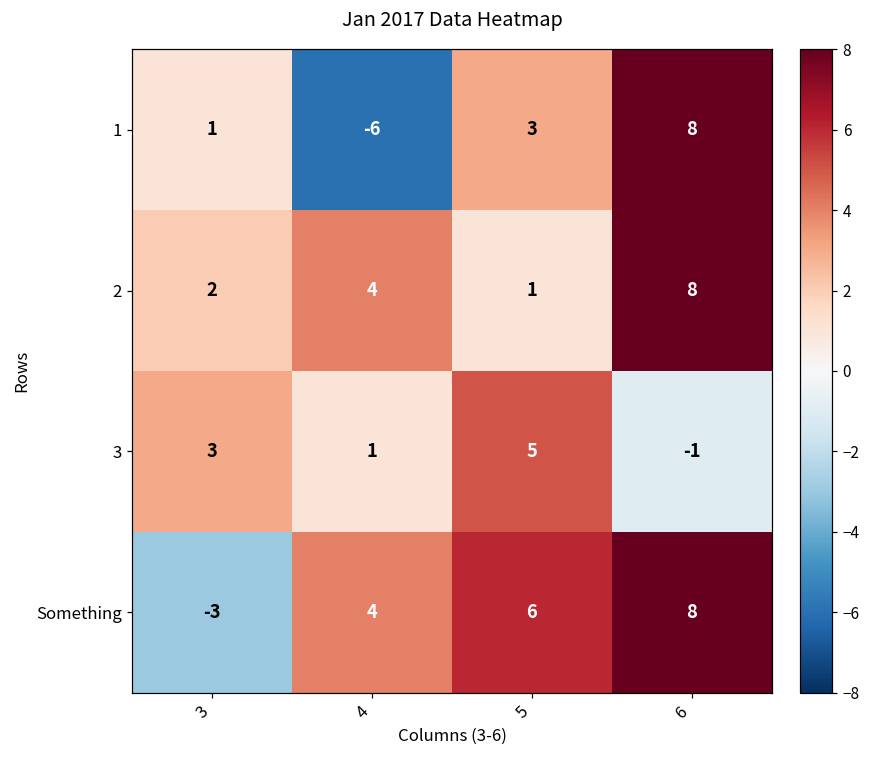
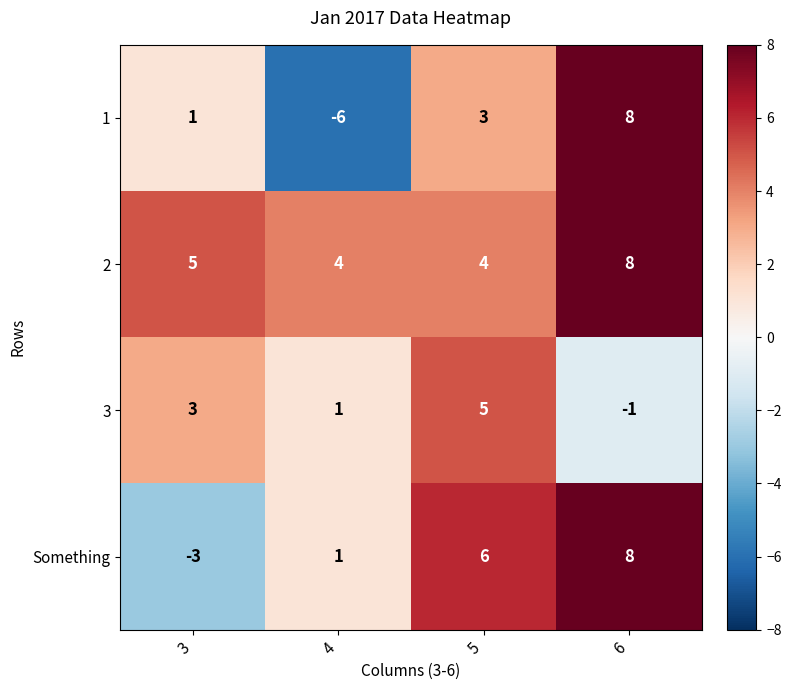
2, 3: 2 -> 5
2, 5: 1 -> 4
Something, 4: 4 -> 1
